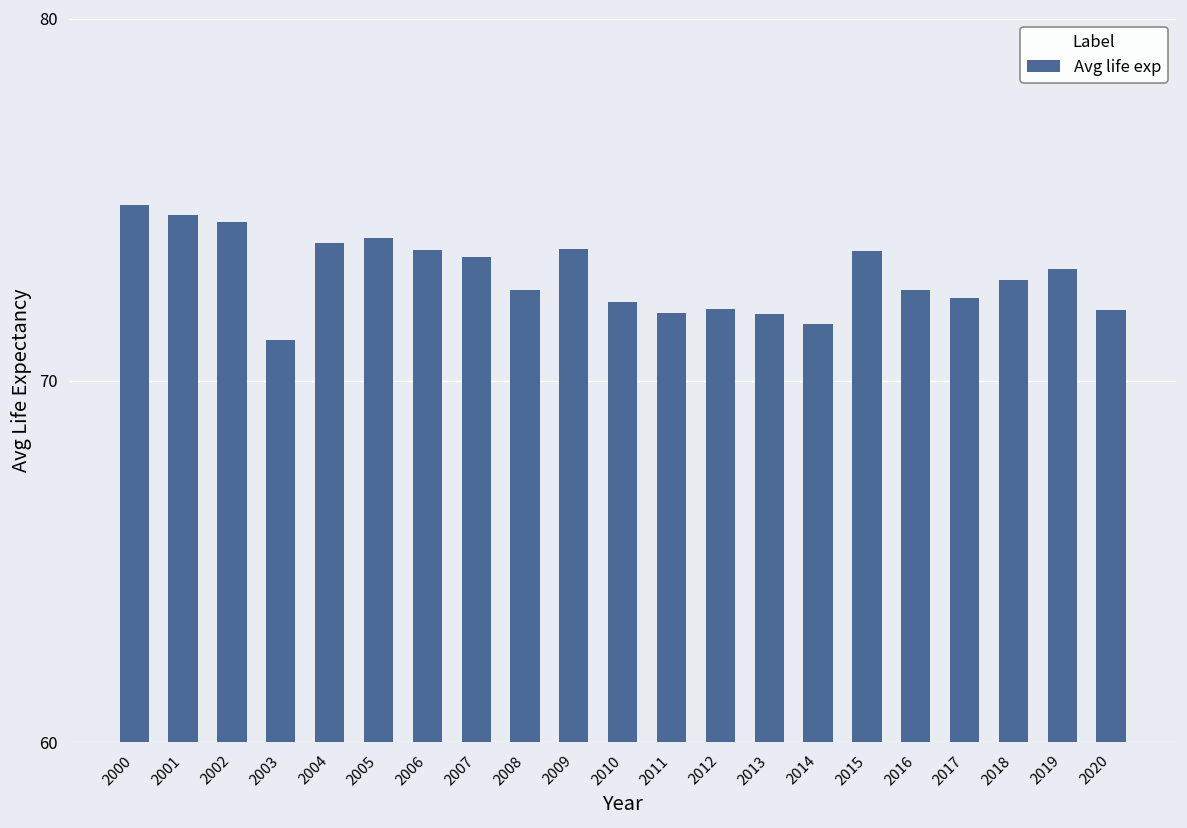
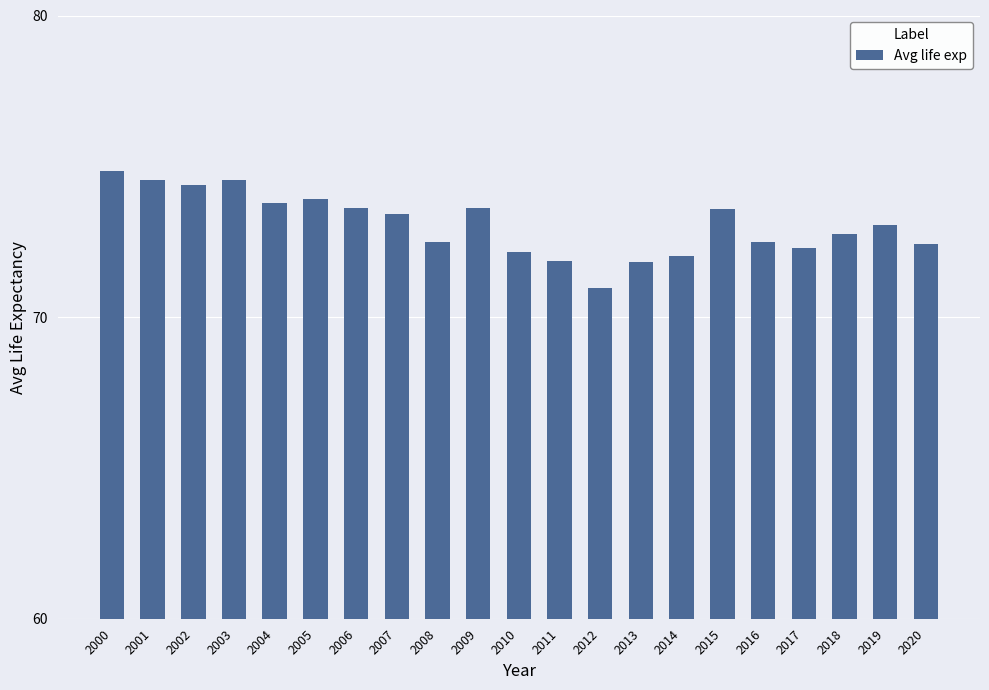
2003: 71.1 -> 74.5
2012: 72.0 -> 71.0
2014: 71.6 -> 72.0
2020: 72.0 -> 72.4
